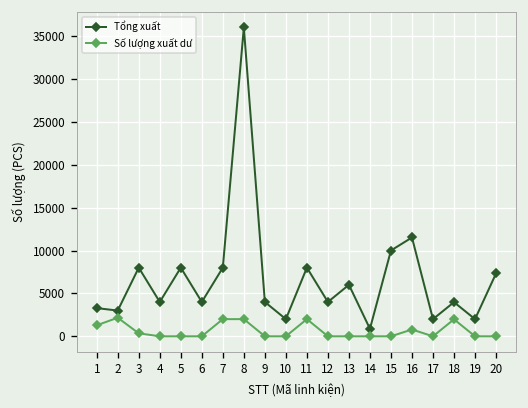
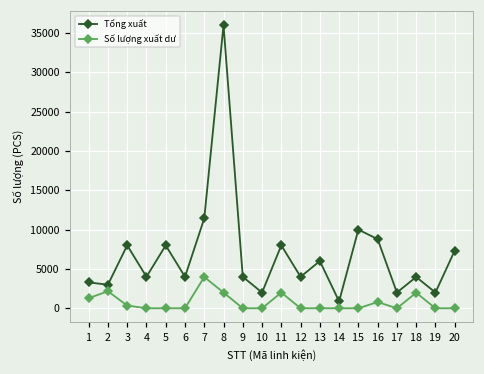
Tổng xuất, 7: 8000 -> 11000
Số lượng xuất dư, 7: 2000 -> 4000
Tổng xuất, 16: 12000 -> 9000
